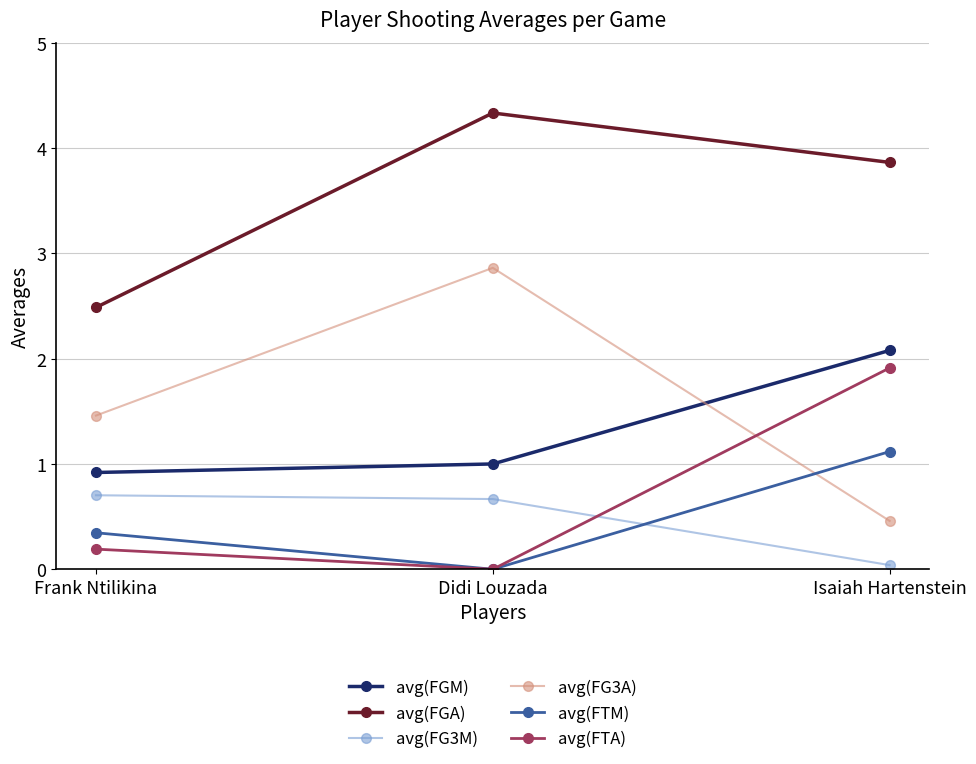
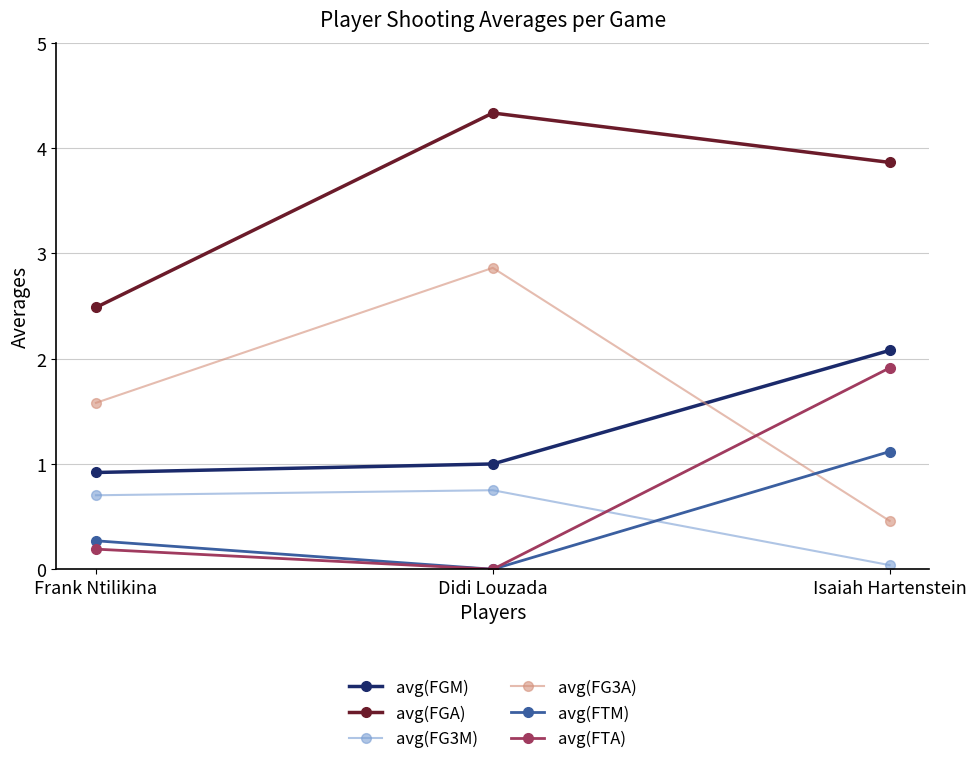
avg(FG3A), Frank Ntilikina: 1.46 -> 1.58
avg(FTM), Frank Ntilikina: 0.35 -> 0.27
avg(FG3M), Didi Louzada: 0.67 -> 0.75
